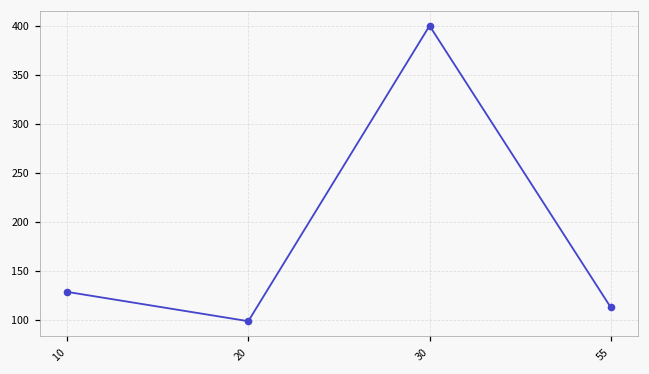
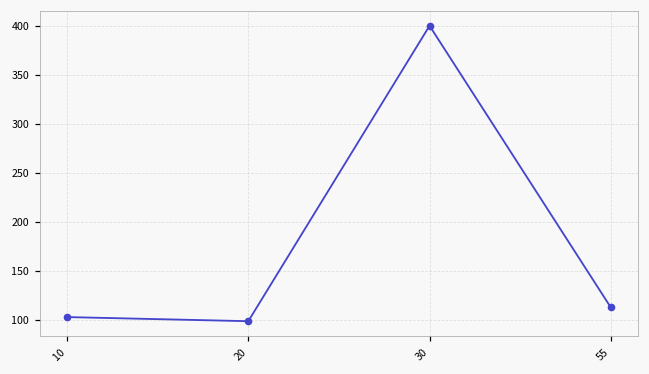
10: 130 -> 100
